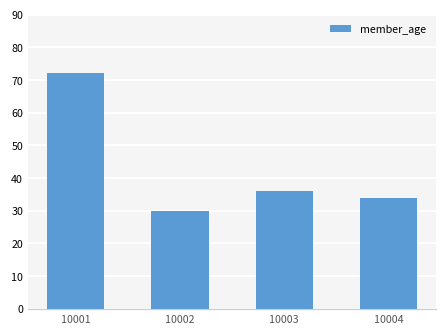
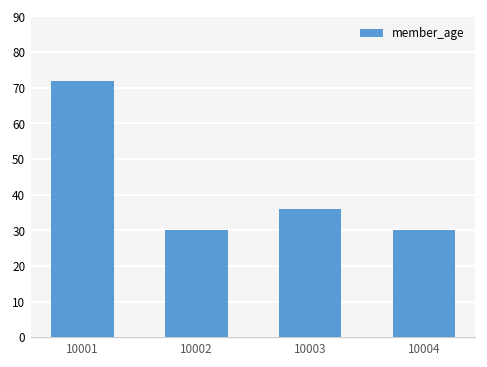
10004: 34 -> 30
